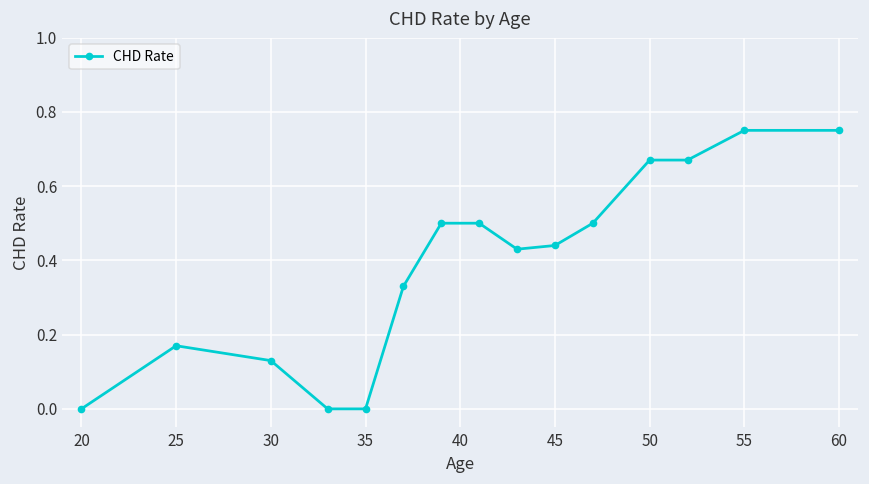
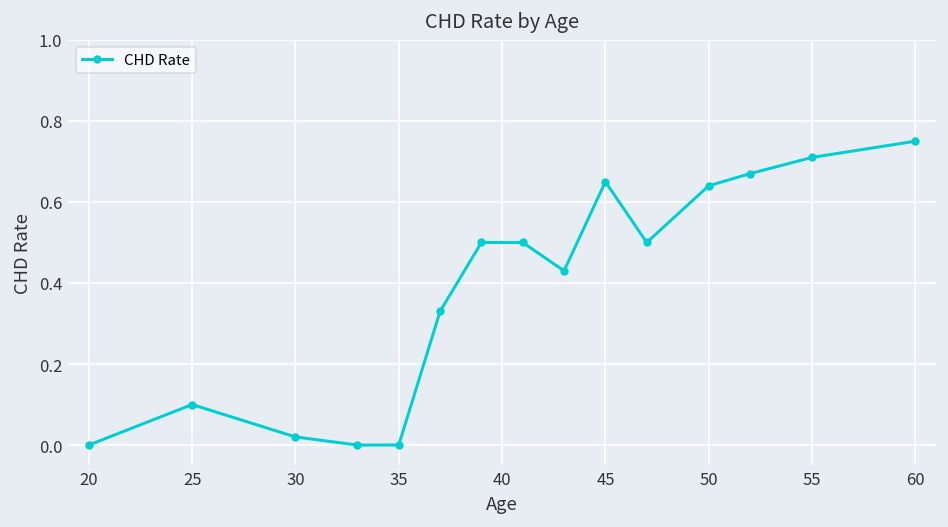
25: 0.17 -> 0.10
30: 0.13 -> 0.02
45: 0.44 -> 0.65
50: 0.67 -> 0.64
55: 0.75 -> 0.71
